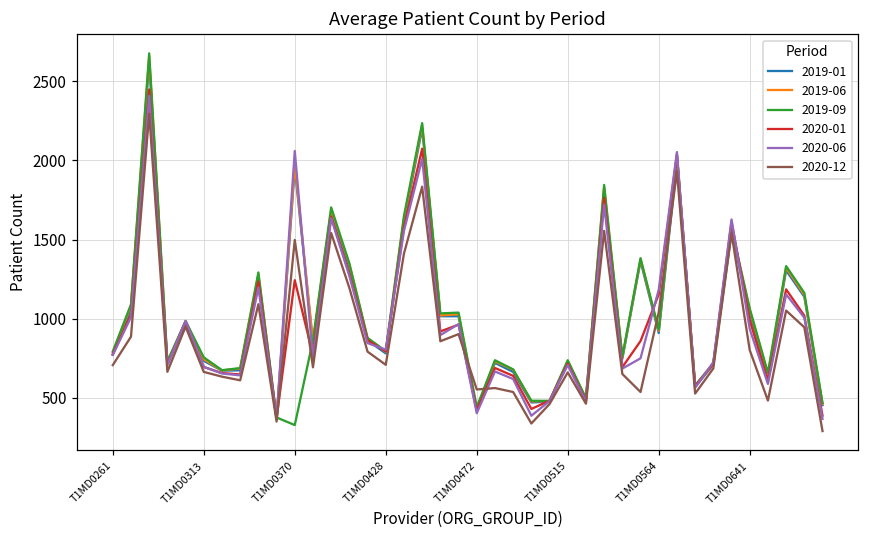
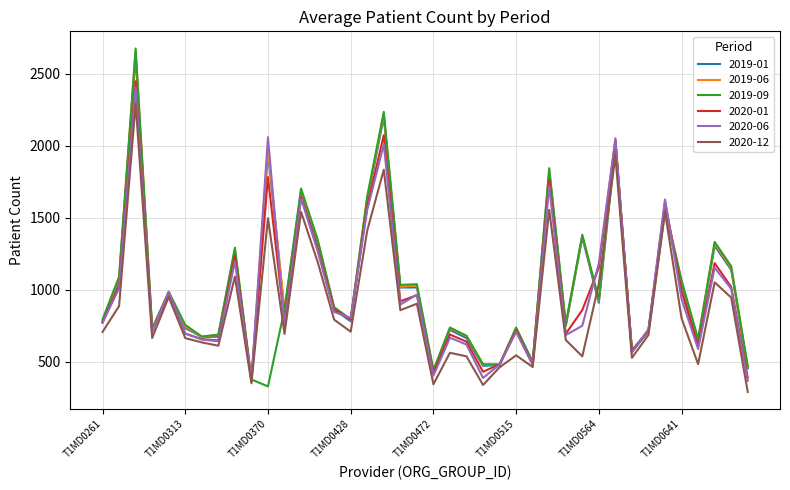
2020-01, T1MD0370: 1240 -> 1780
2020-12, T1MD0472: 550 -> 340
2020-12, T1MD0515: 660 -> 540
